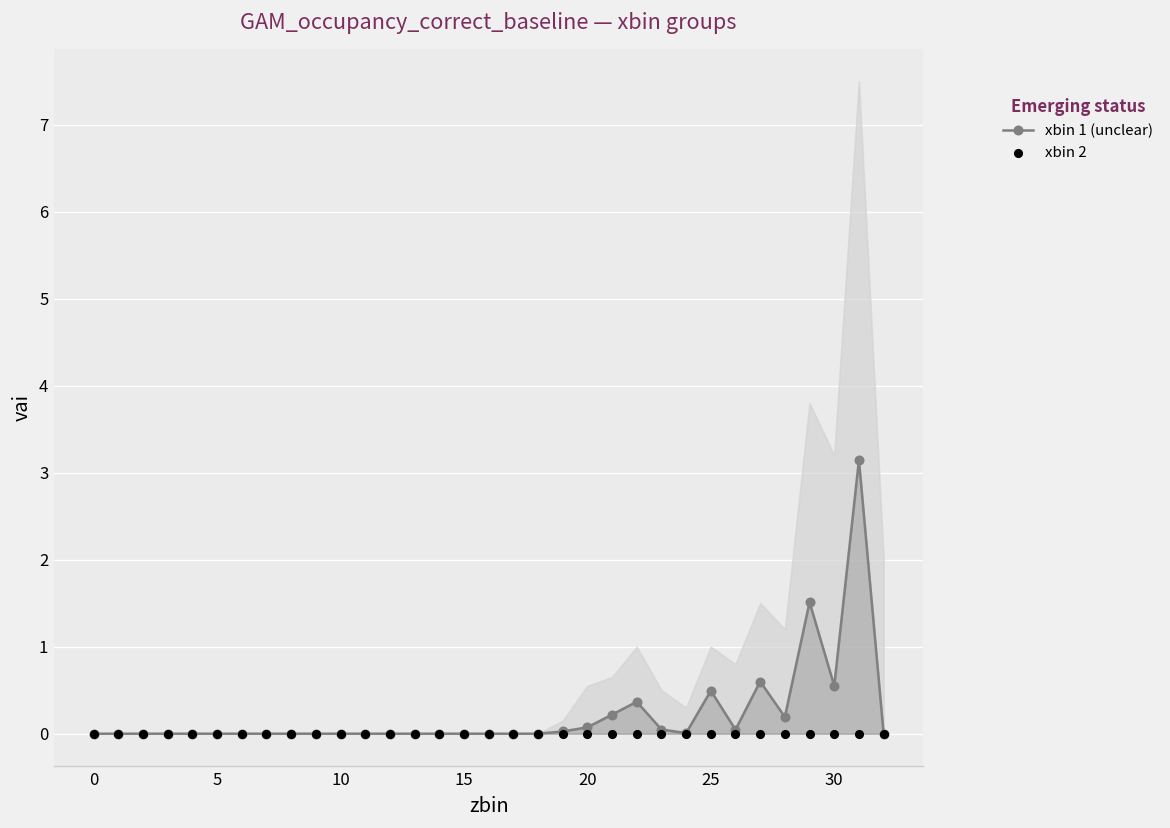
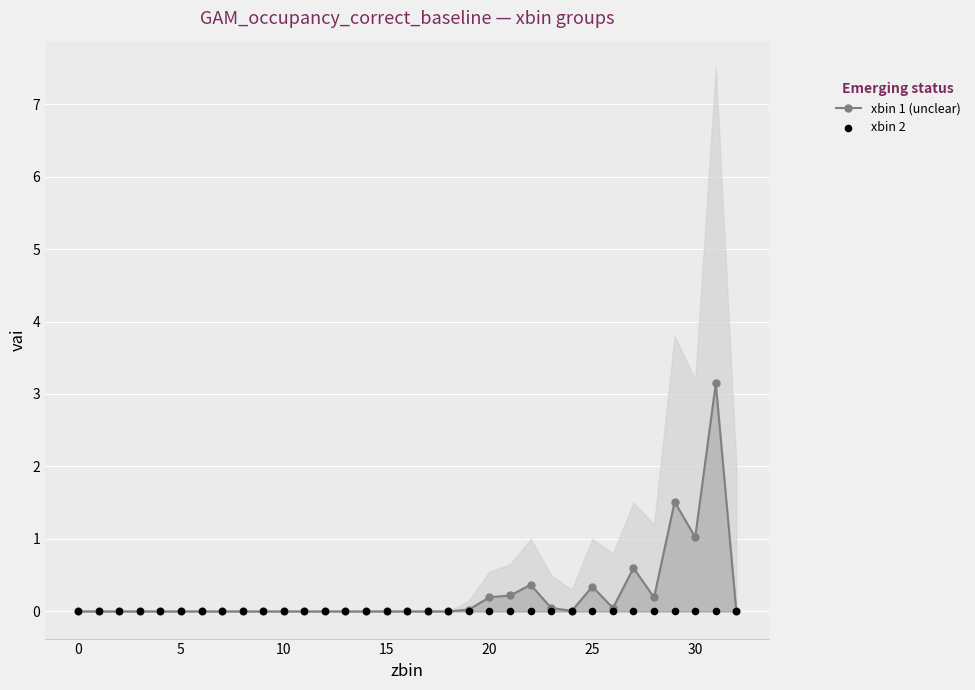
xbin 1 (unclear), 20: 0.1 -> 0.2
xbin 1 (unclear), 25: 0.5 -> 0.3
xbin 1 (unclear), 30: 0.5 -> 1.0
